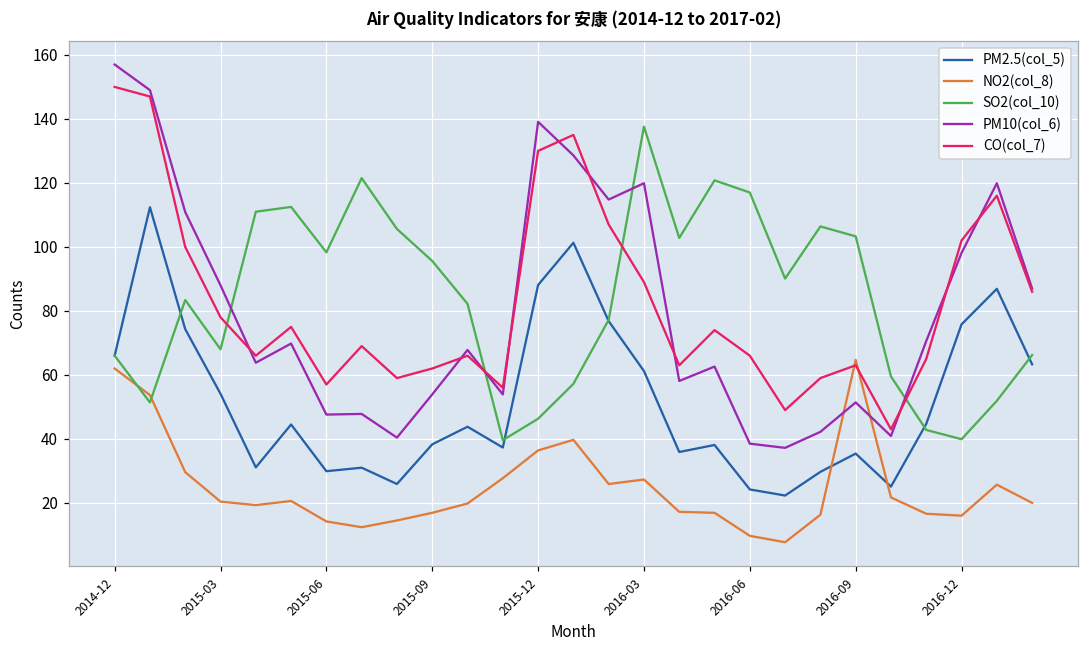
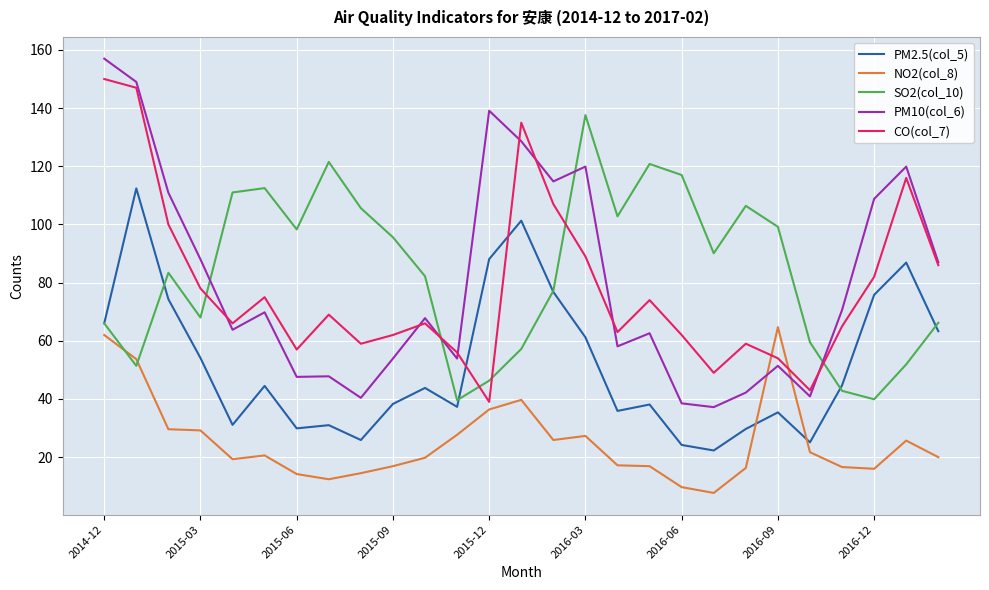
NO2(col_8), 2015-03: 20 -> 29
CO(col_7), 2015-12: 130 -> 39
CO(col_7), 2016-06: 66 -> 62
SO2(col_10), 2016-09: 103 -> 99
CO(col_7), 2016-09: 63 -> 54
PM10(col_6), 2016-12: 98 -> 109
CO(col_7), 2016-12: 102 -> 82
